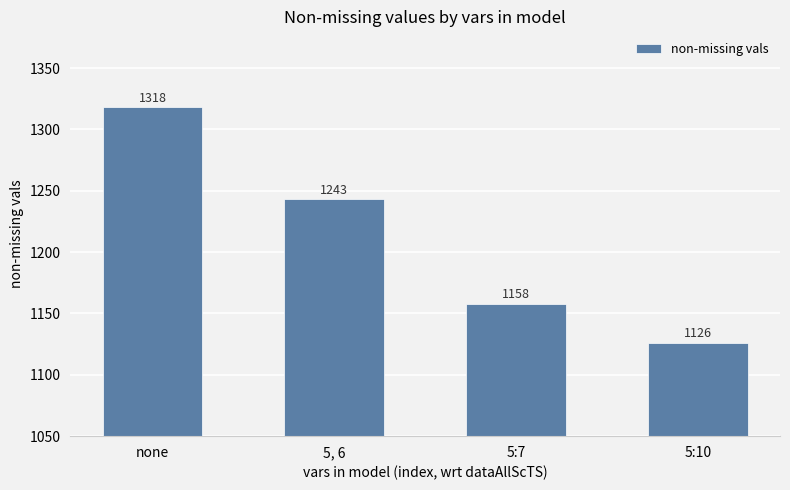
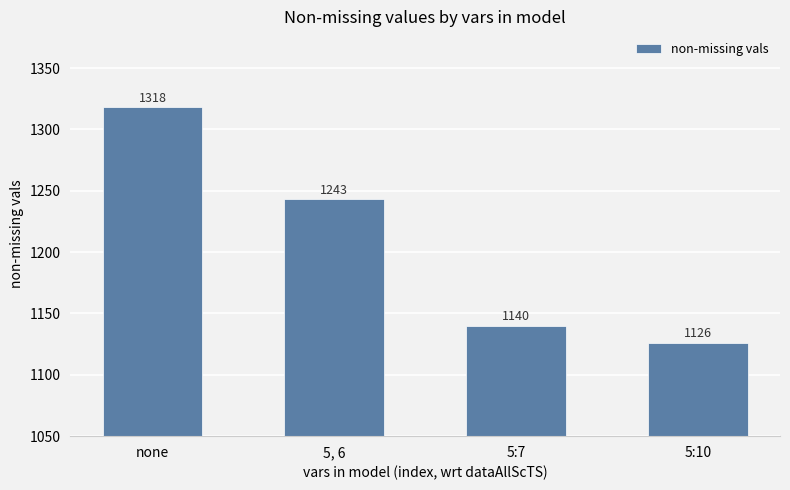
5:7: 1158 -> 1140
